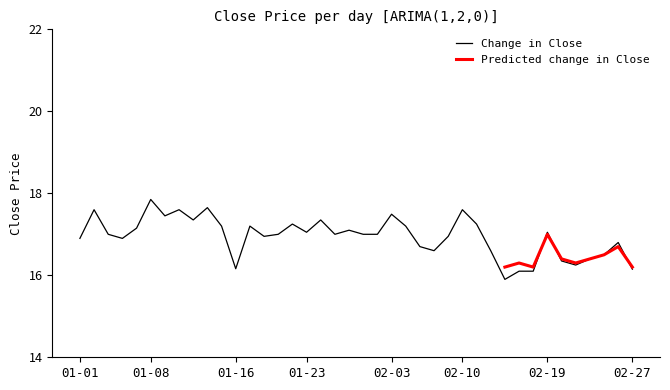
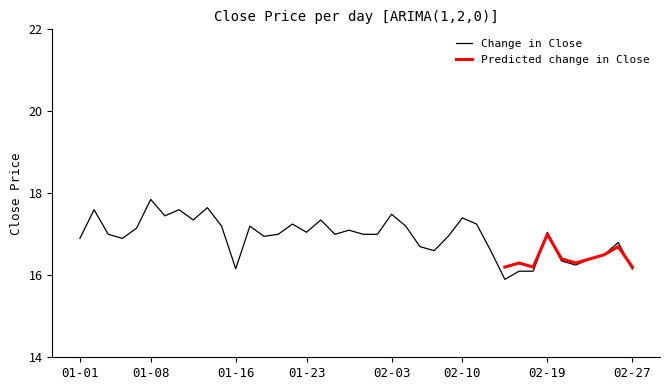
Change in Close, 02-10: 17.6 -> 17.4
